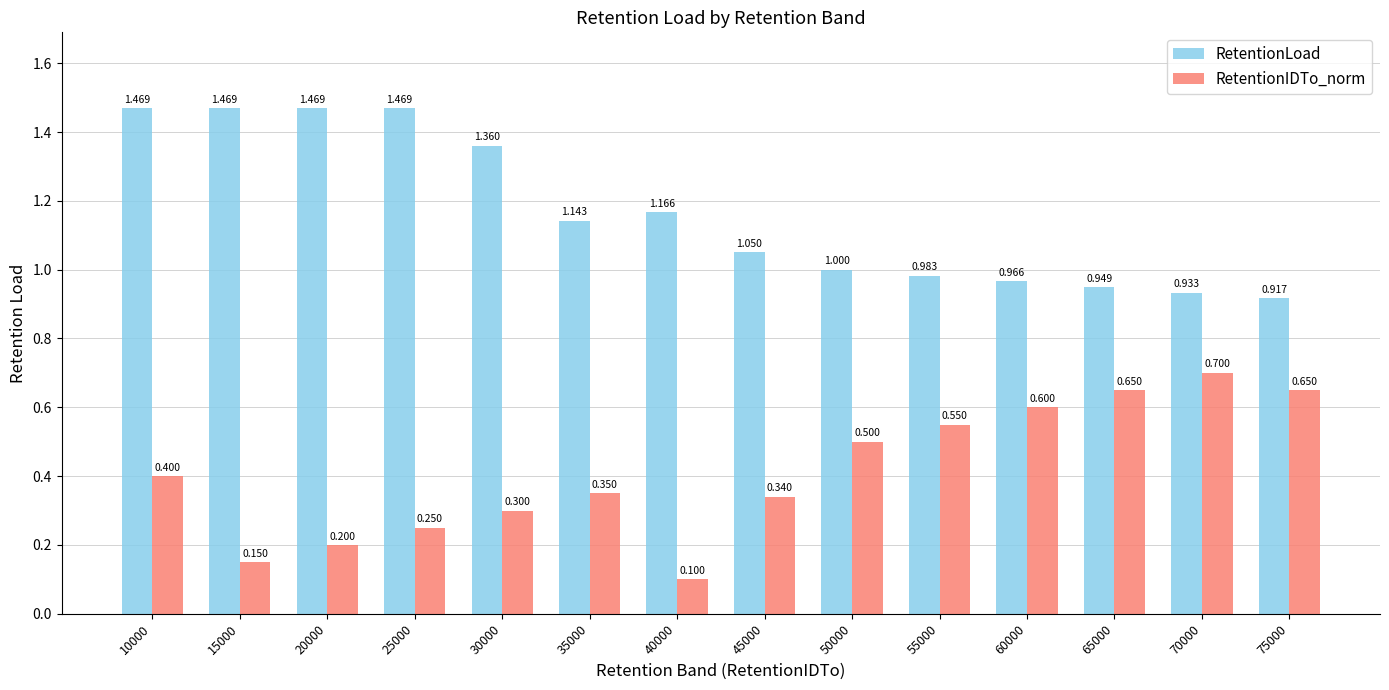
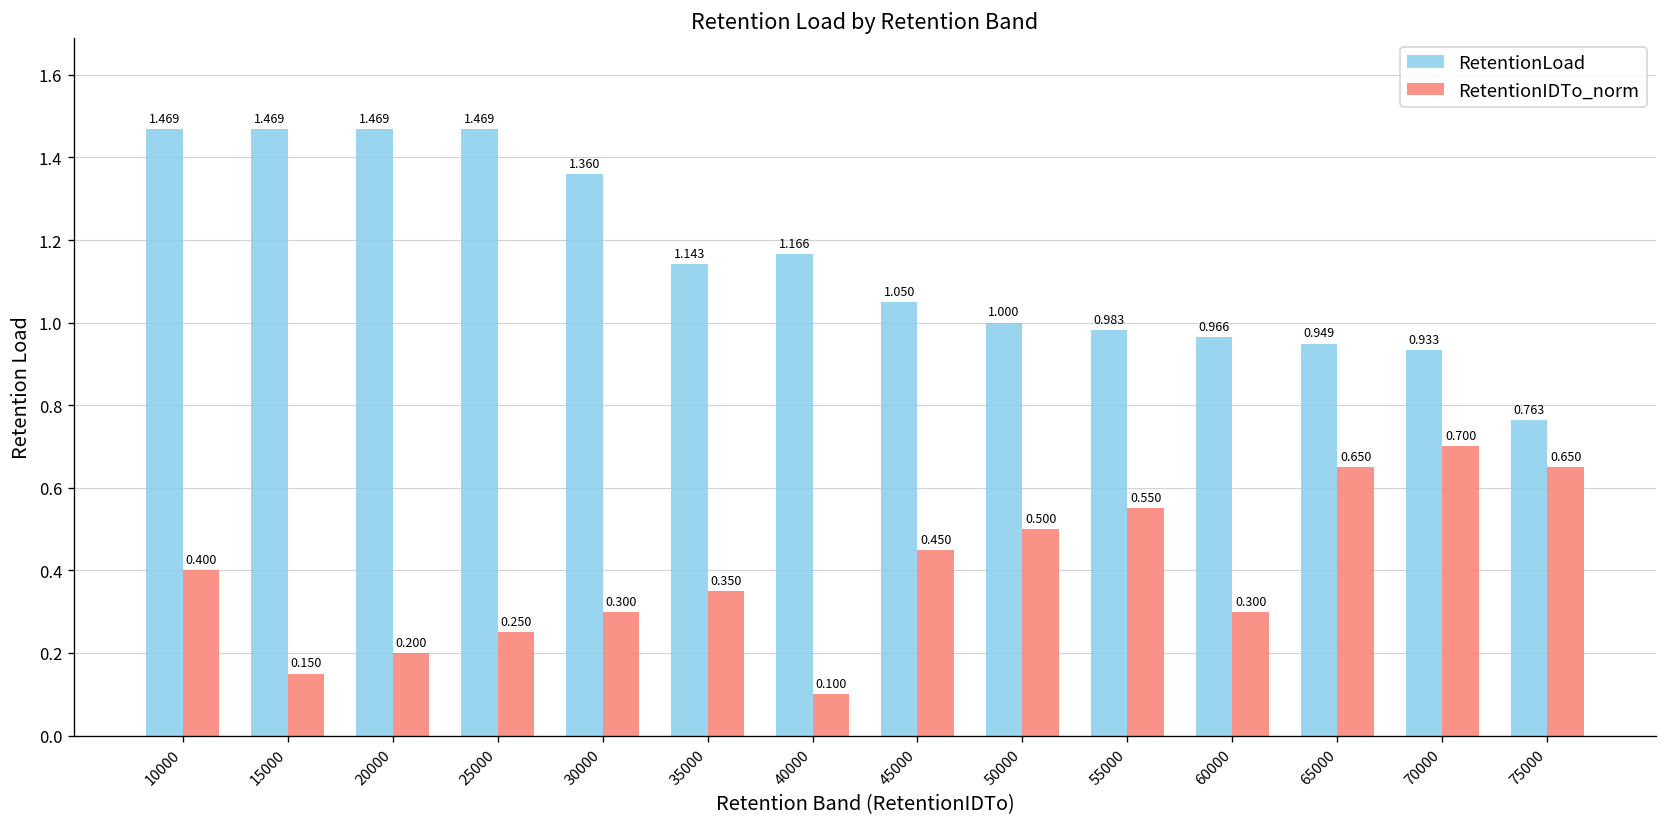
RetentionIDTo_norm, 45000: 0.340 -> 0.450
RetentionIDTo_norm, 60000: 0.600 -> 0.300
RetentionLoad, 75000: 0.917 -> 0.763
